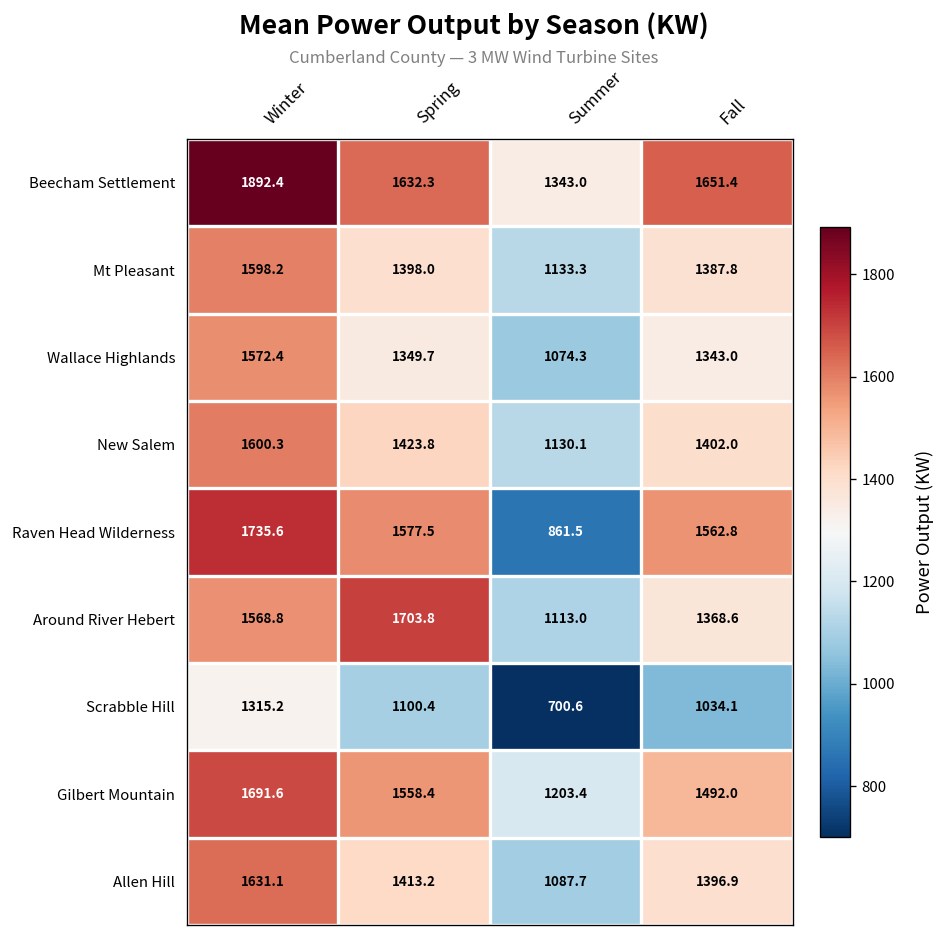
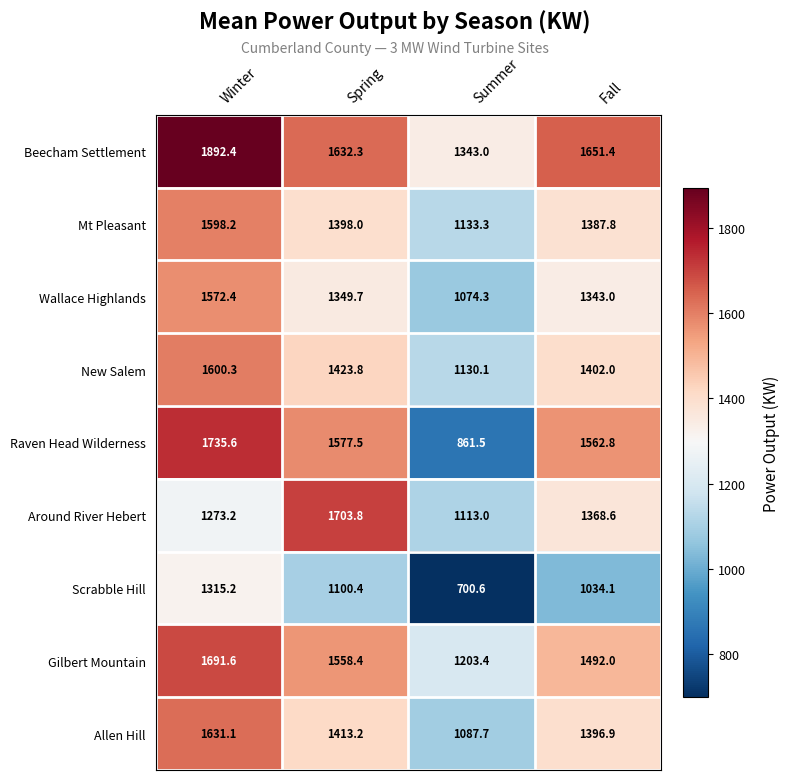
Around River Hebert, Winter: 1568.8 -> 1273.2
